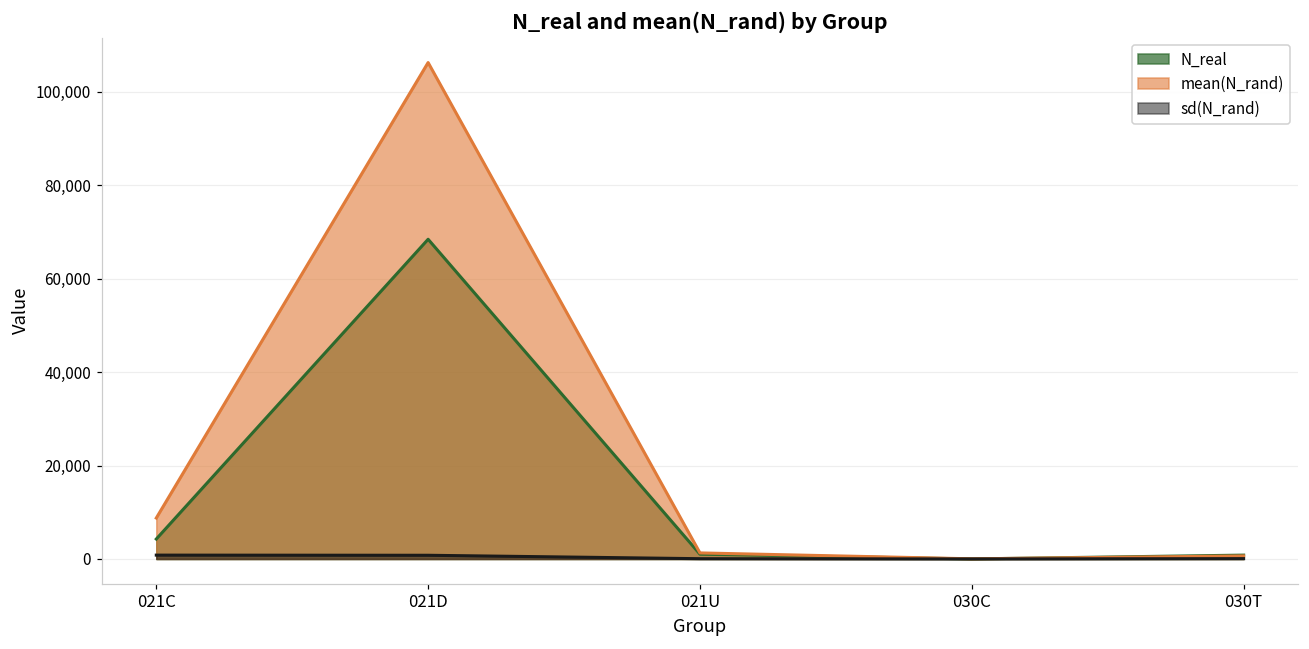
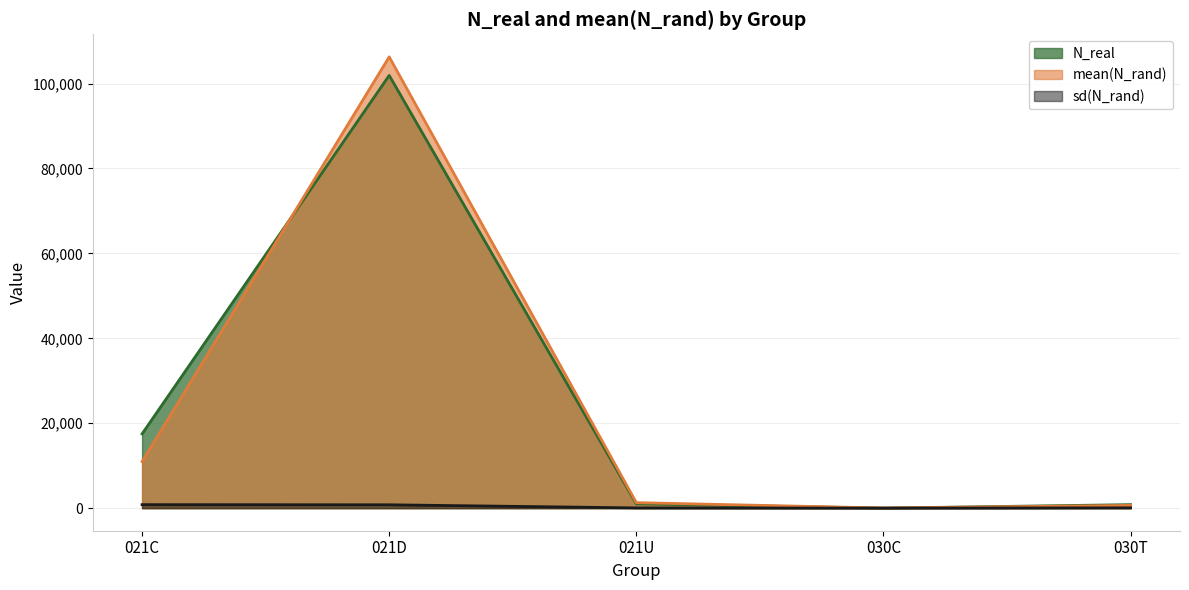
N_real, 021C: 4,000 -> 17,000
mean(N_rand), 021C: 9,000 -> 11,000
N_real, 021D: 68,000 -> 102,000
